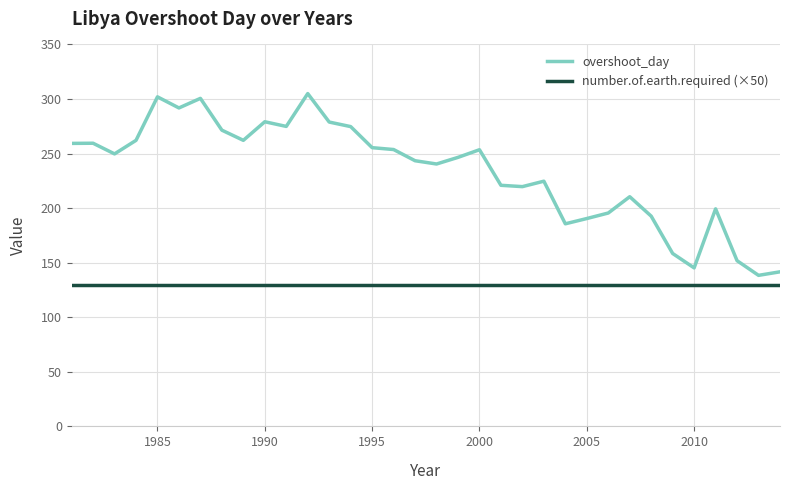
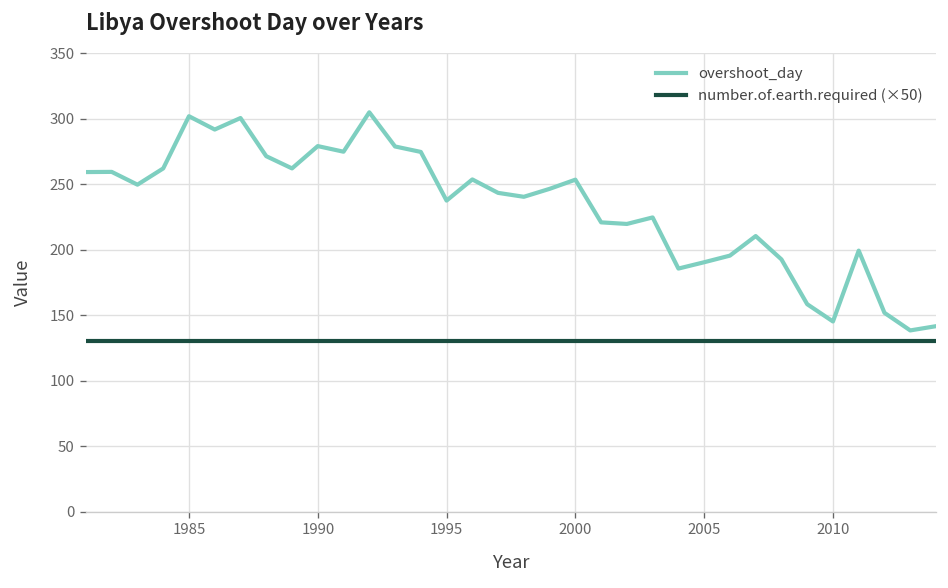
overshoot_day, 1995: 255 -> 238
